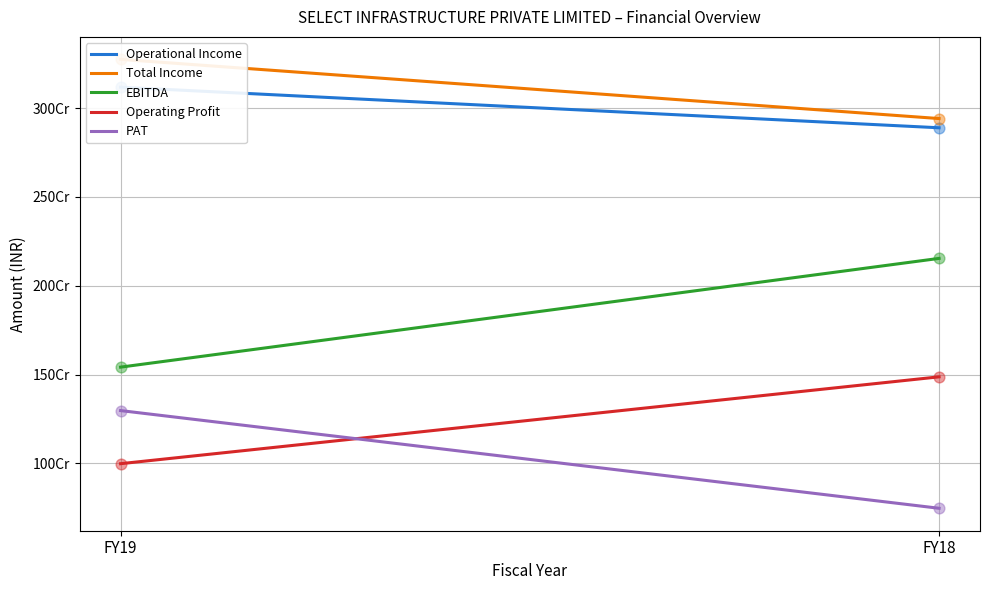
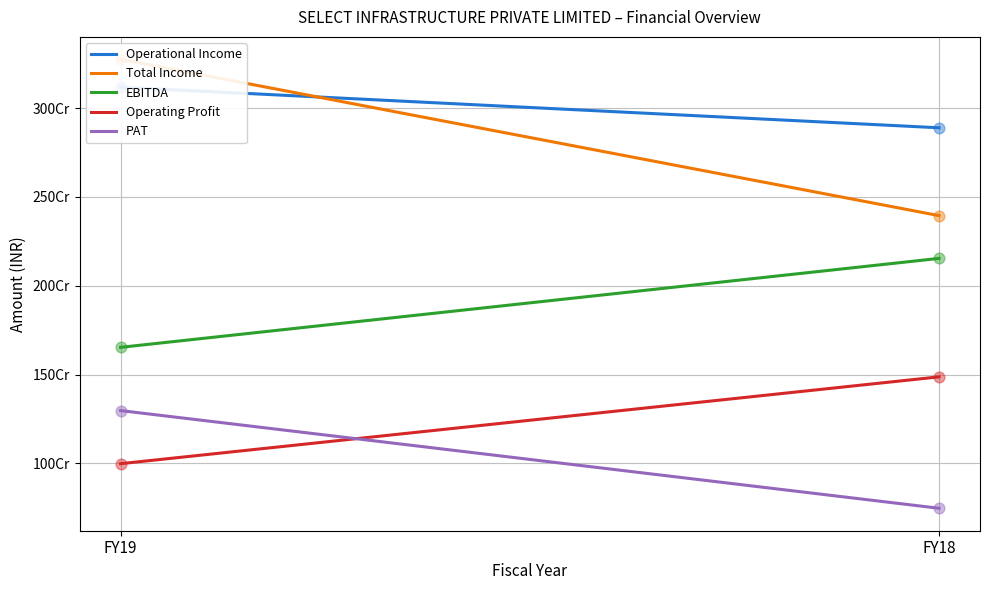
EBITDA, FY19: 154Cr -> 165Cr
Total Income, FY18: 294Cr -> 239Cr
